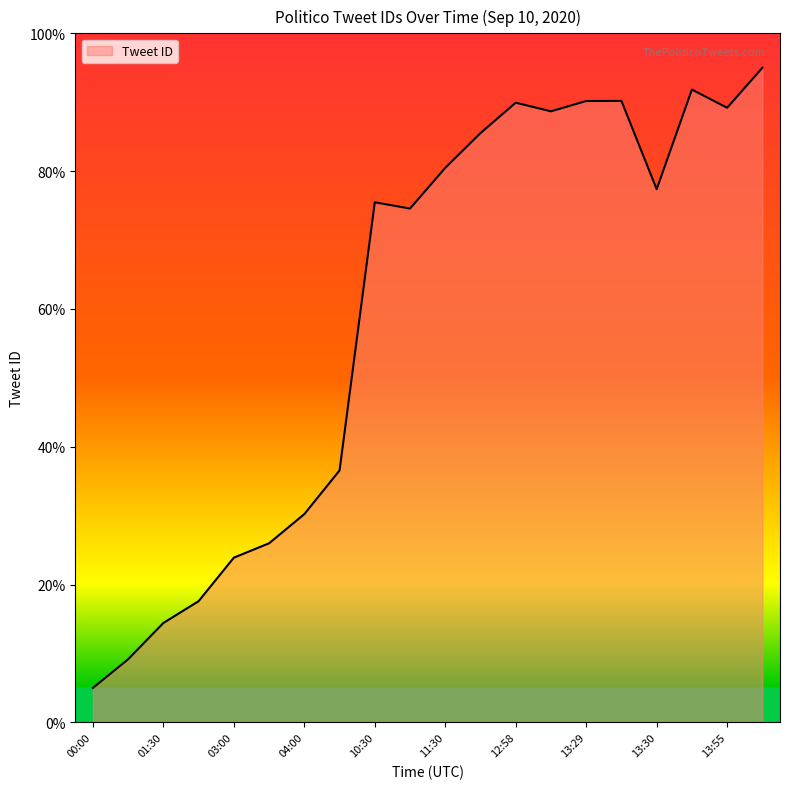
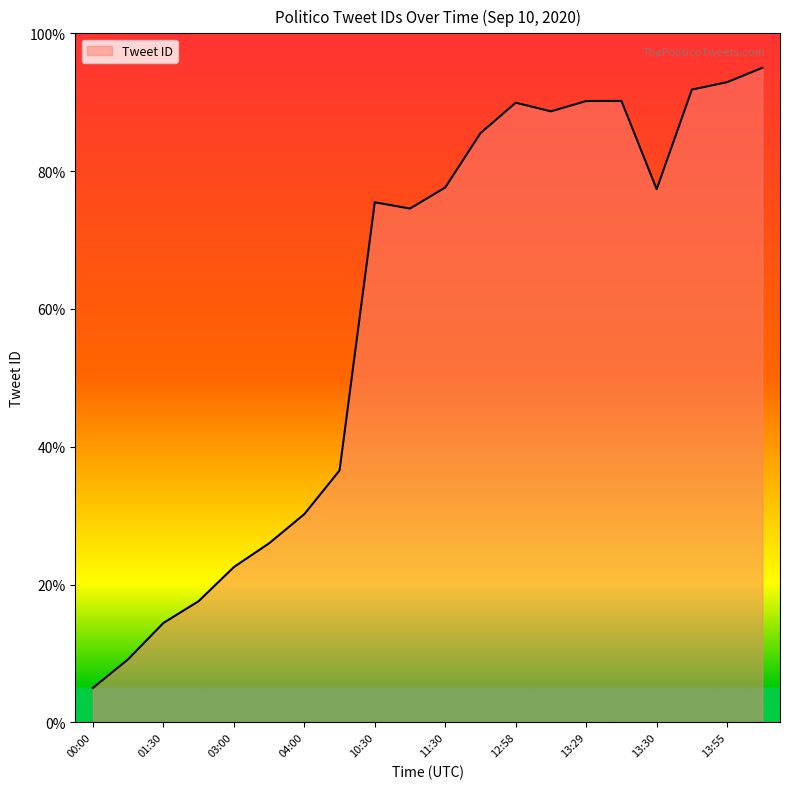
03:00: 24% -> 23%
11:30: 80% -> 78%
13:55: 89% -> 93%
